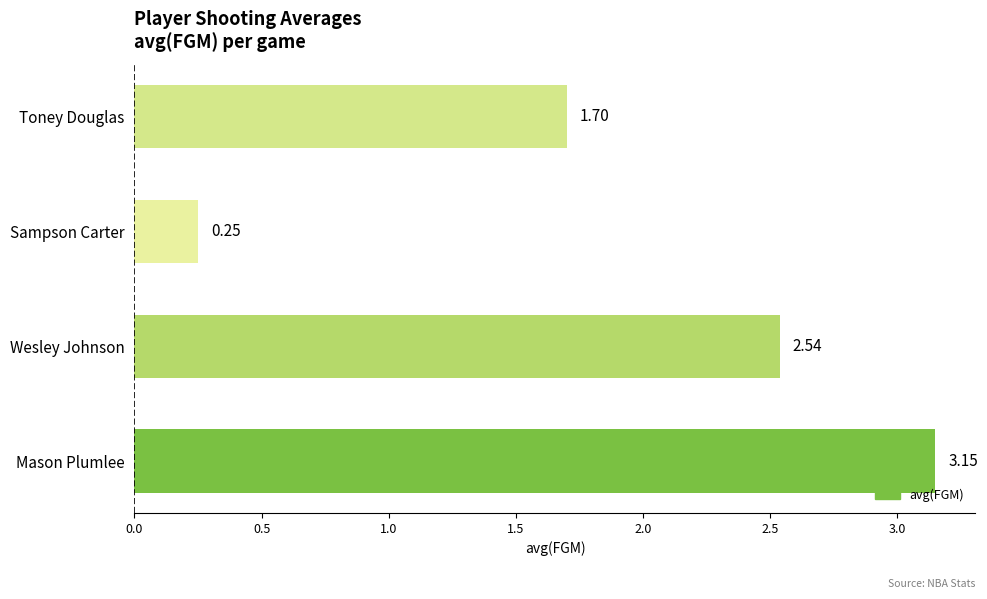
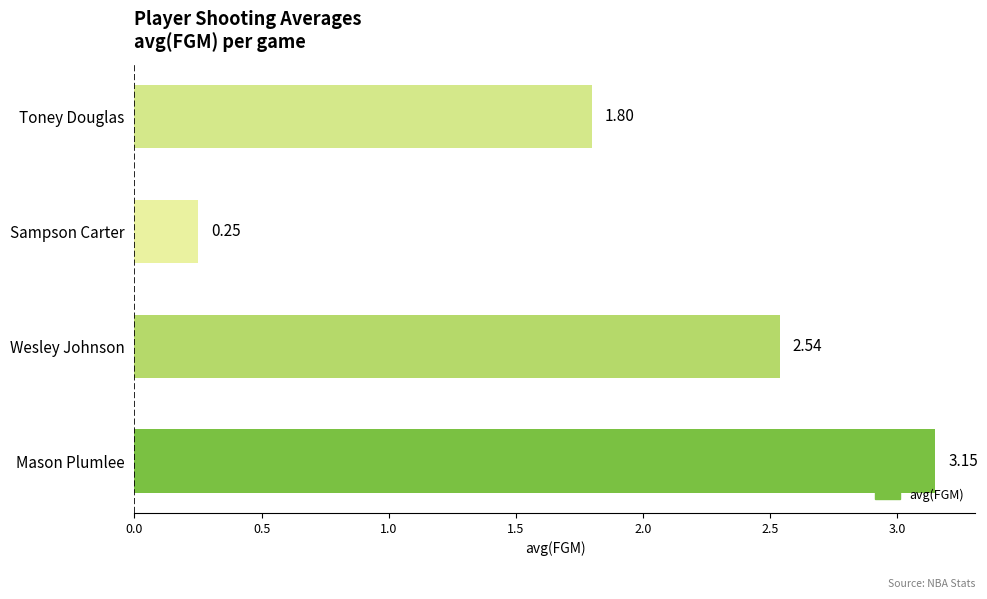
Toney Douglas: 1.70 -> 1.80
